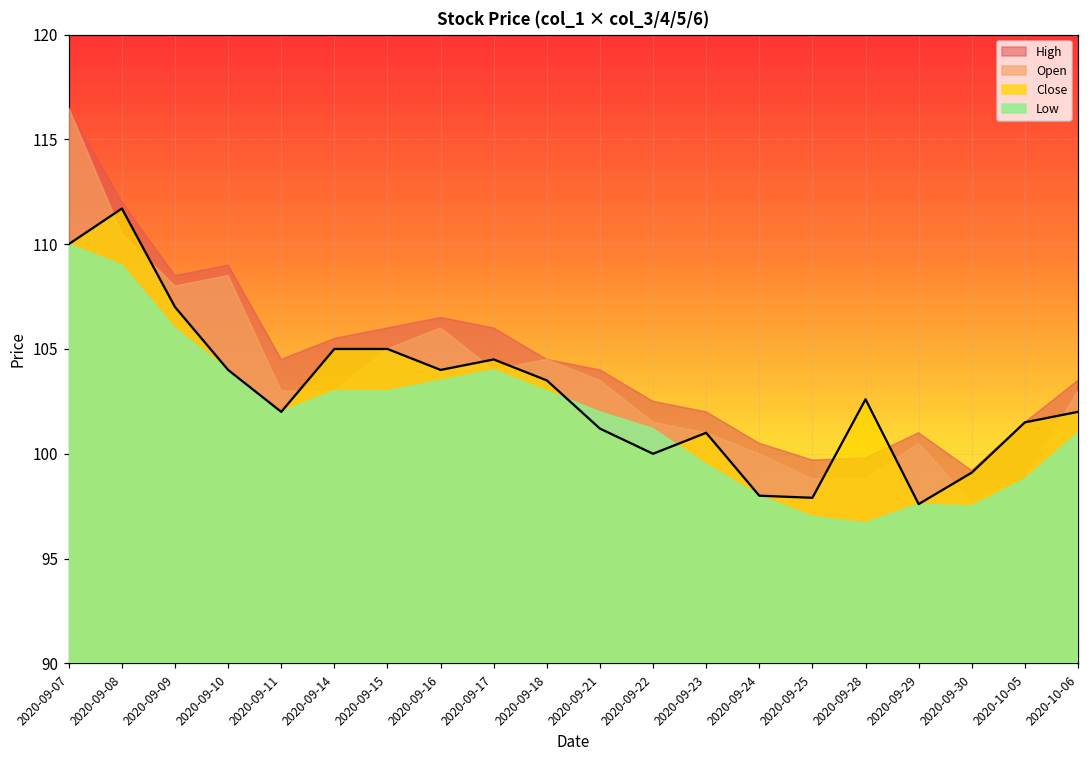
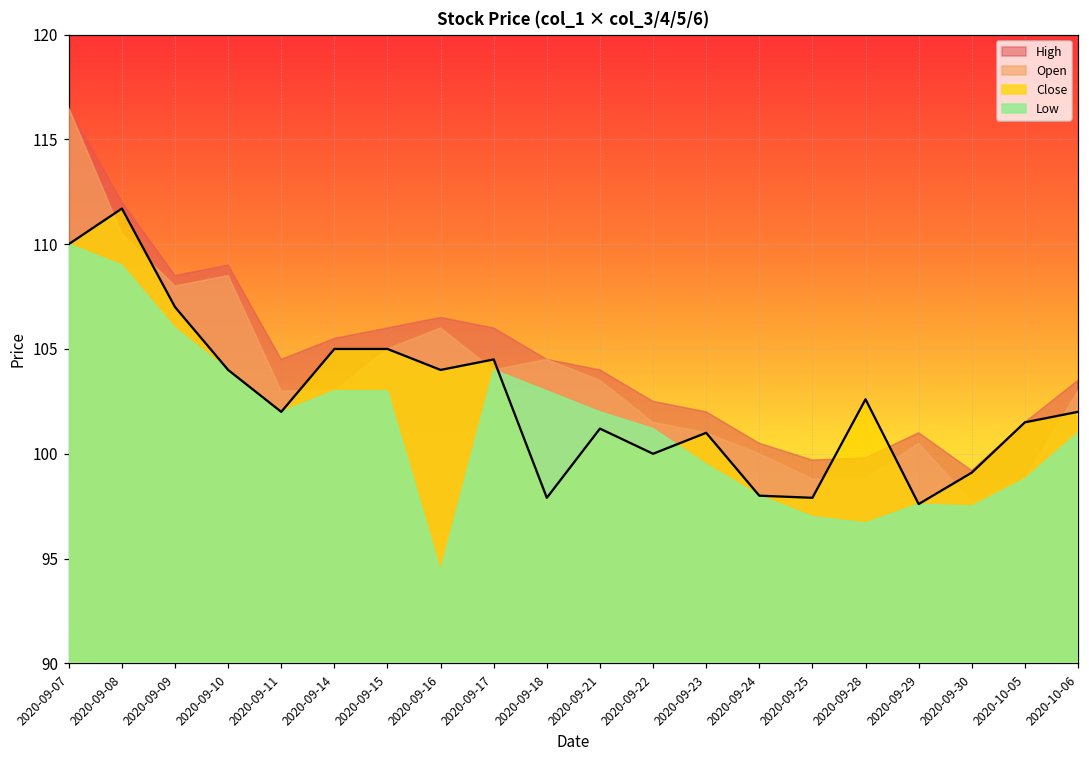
Low, 2020-09-16: 103.5 -> 94.4
Close, 2020-09-18: 103.5 -> 97.9
